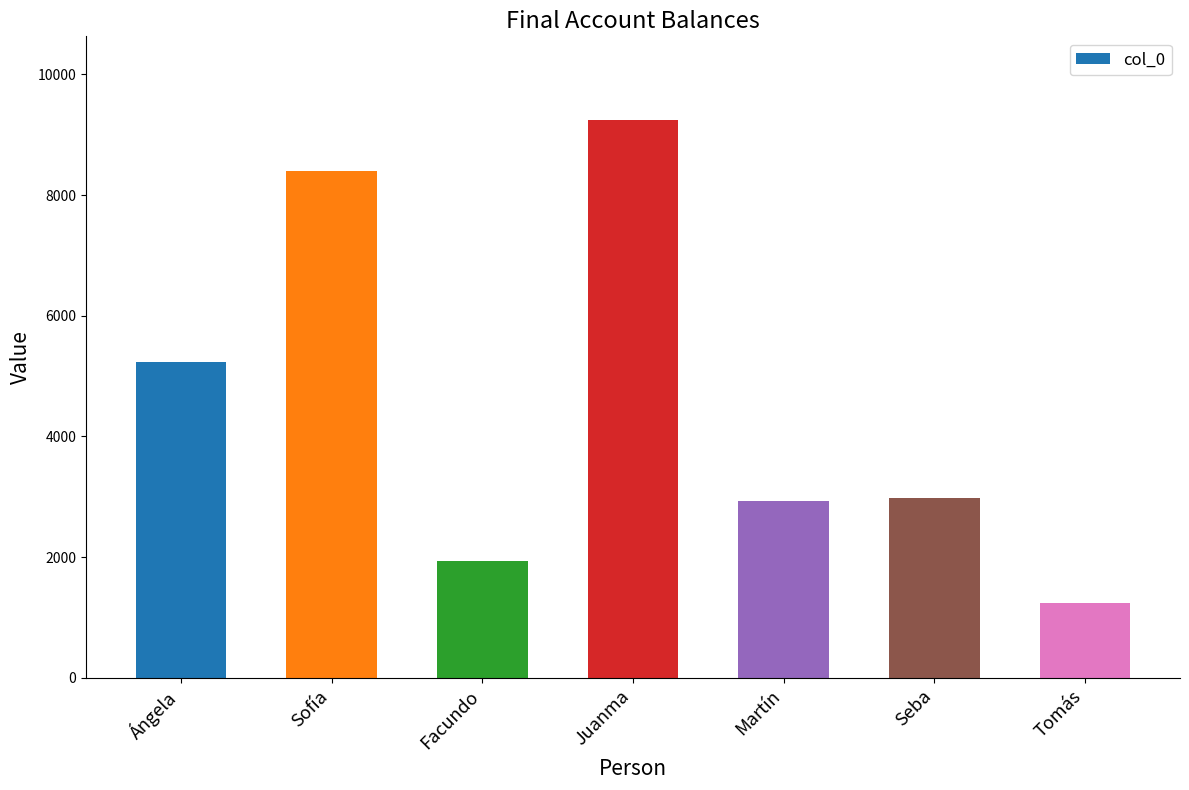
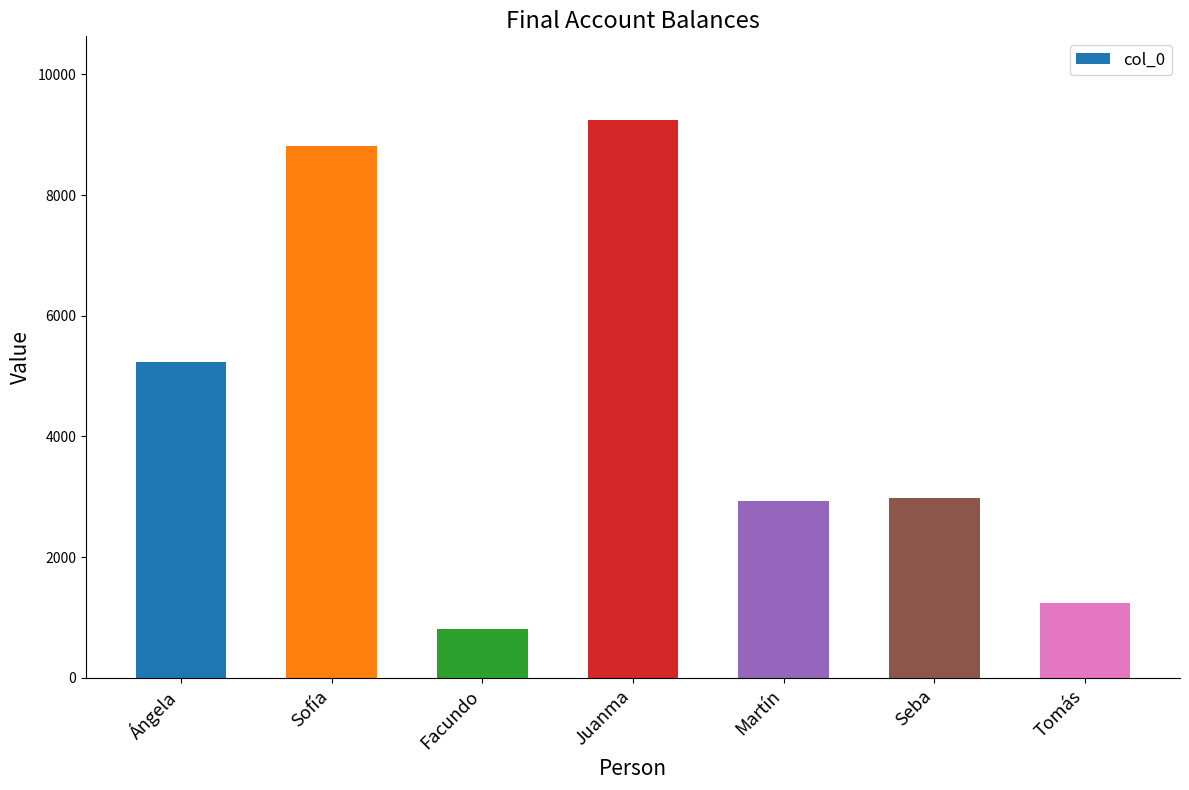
Sofía: 8400 -> 8800
Facundo: 1900 -> 800
